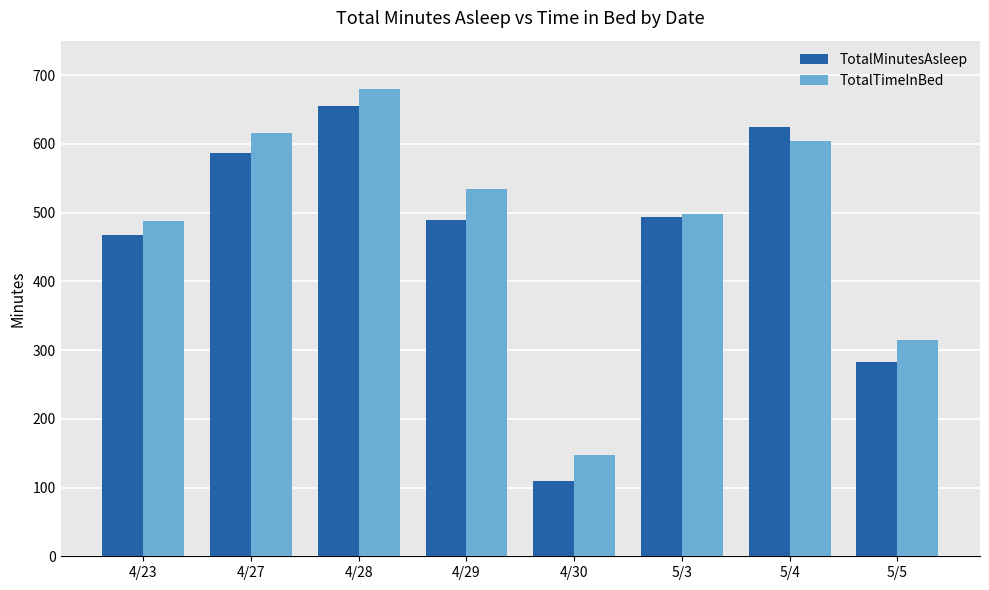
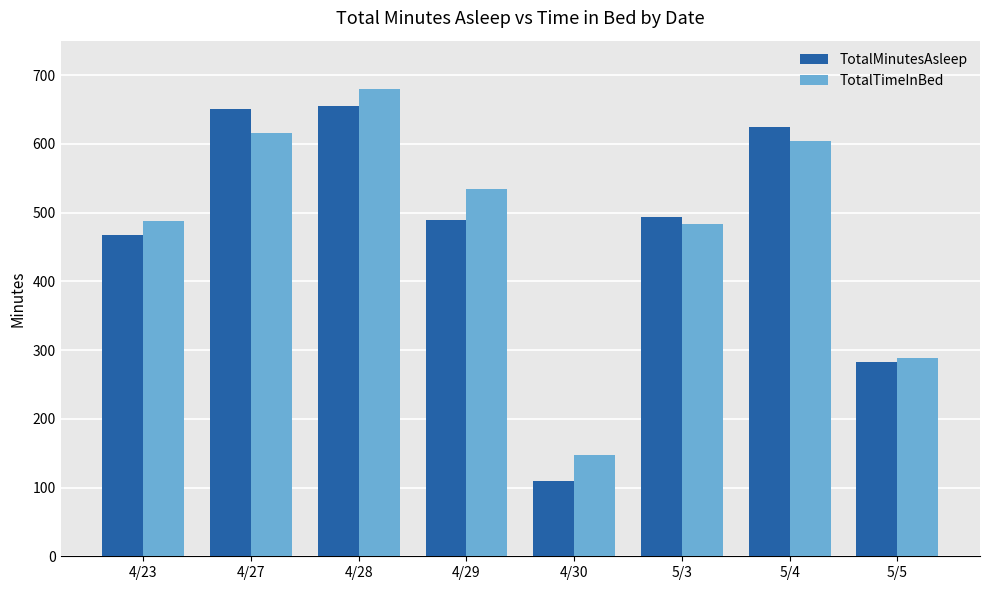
TotalMinutesAsleep, 4/27: 590 -> 650
TotalTimeInBed, 5/3: 500 -> 480
TotalTimeInBed, 5/5: 310 -> 290
